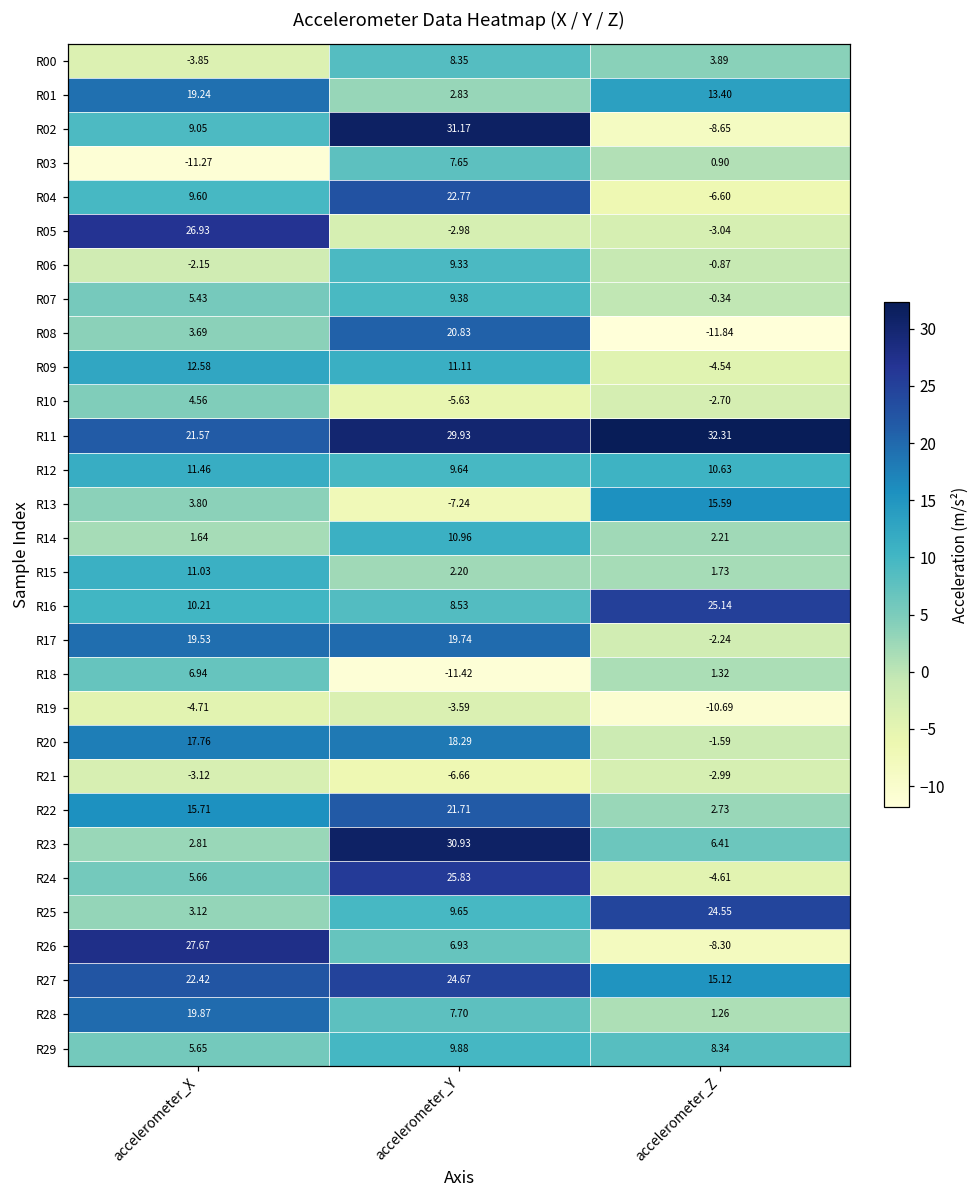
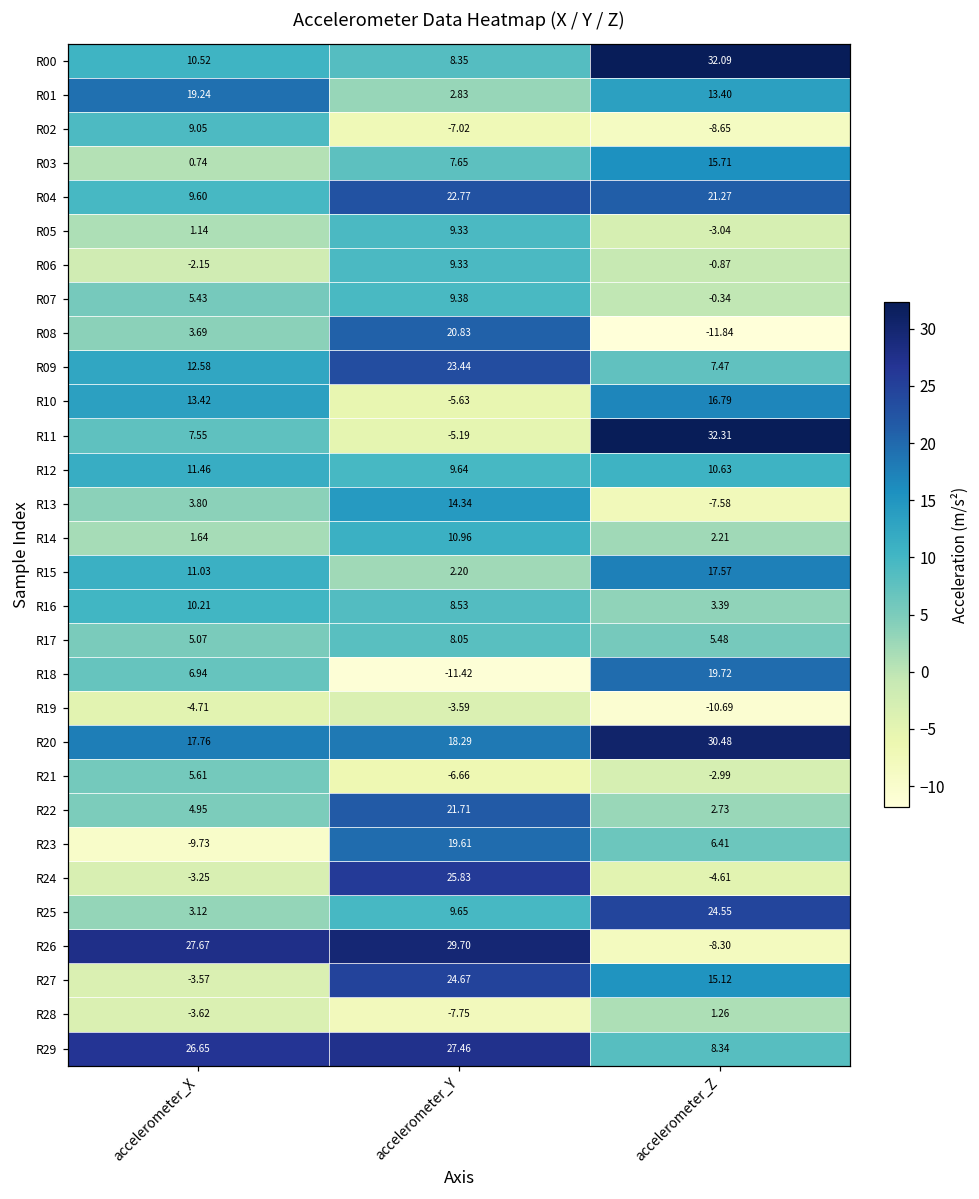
R00, accelerometer_X: -3.85 -> 10.52
R00, accelerometer_Z: 3.89 -> 32.09
R02, accelerometer_Y: 31.17 -> -7.02
R03, accelerometer_X: -11.27 -> 0.74
R03, accelerometer_Z: 0.90 -> 15.71
R04, accelerometer_Z: -6.60 -> 21.27
R05, accelerometer_X: 26.93 -> 1.14
R05, accelerometer_Y: -2.98 -> 9.33
R09, accelerometer_Y: 11.11 -> 23.44
R09, accelerometer_Z: -4.54 -> 7.47
R10, accelerometer_X: 4.56 -> 13.42
R10, accelerometer_Z: -2.70 -> 16.79
R11, accelerometer_X: 21.57 -> 7.55
R11, accelerometer_Y: 29.93 -> -5.19
R13, accelerometer_Y: -7.24 -> 14.34
R13, accelerometer_Z: 15.59 -> -7.58
R15, accelerometer_Z: 1.73 -> 17.57
R16, accelerometer_Z: 25.14 -> 3.39
R17, accelerometer_X: 19.53 -> 5.07
R17, accelerometer_Y: 19.74 -> 8.05
R17, accelerometer_Z: -2.24 -> 5.48
R18, accelerometer_Z: 1.32 -> 19.72
R20, accelerometer_Z: -1.59 -> 30.48
R21, accelerometer_X: -3.12 -> 5.61
R22, accelerometer_X: 15.71 -> 4.95
R23, accelerometer_X: 2.81 -> -9.73
R23, accelerometer_Y: 30.93 -> 19.61
R24, accelerometer_X: 5.66 -> -3.25
R26, accelerometer_Y: 6.93 -> 29.70
R27, accelerometer_X: 22.42 -> -3.57
R28, accelerometer_X: 19.87 -> -3.62
R28, accelerometer_Y: 7.70 -> -7.75
R29, accelerometer_X: 5.65 -> 26.65
R29, accelerometer_Y: 9.88 -> 27.46
